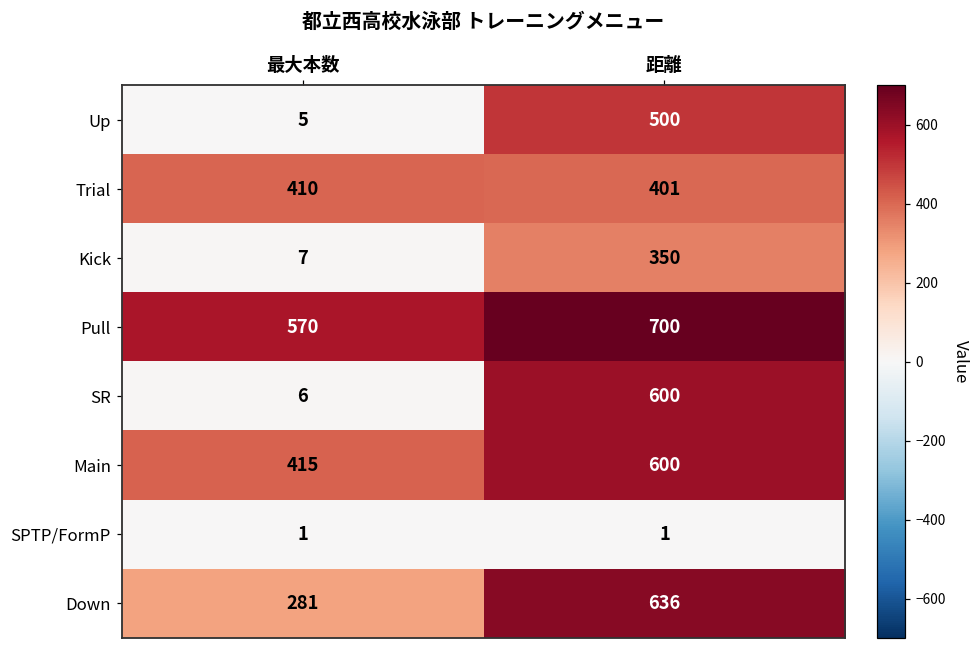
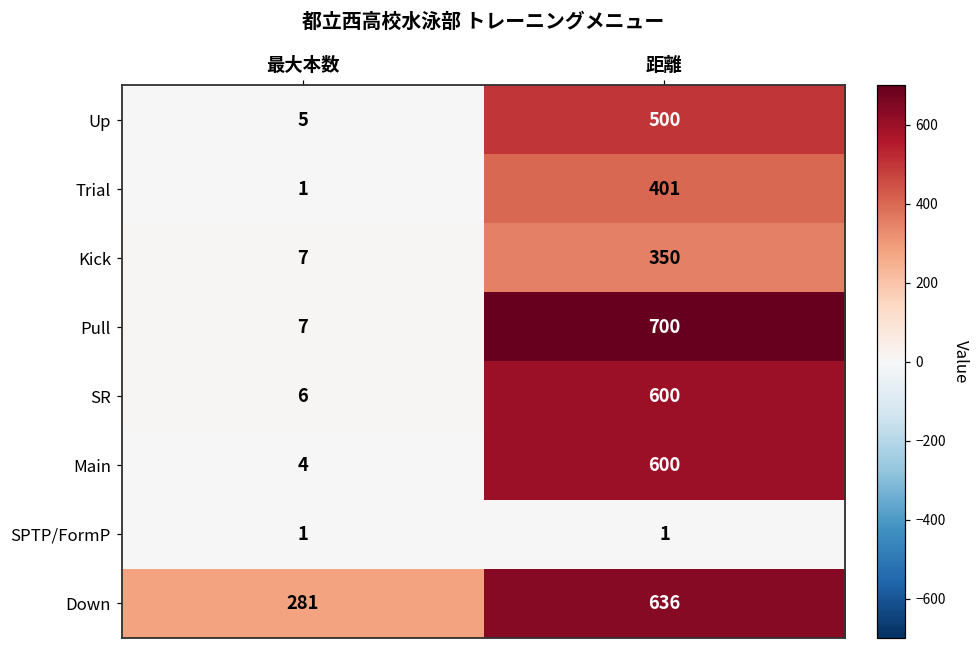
Trial, 最大本数: 410 -> 1
Pull, 最大本数: 570 -> 7
Main, 最大本数: 415 -> 4
